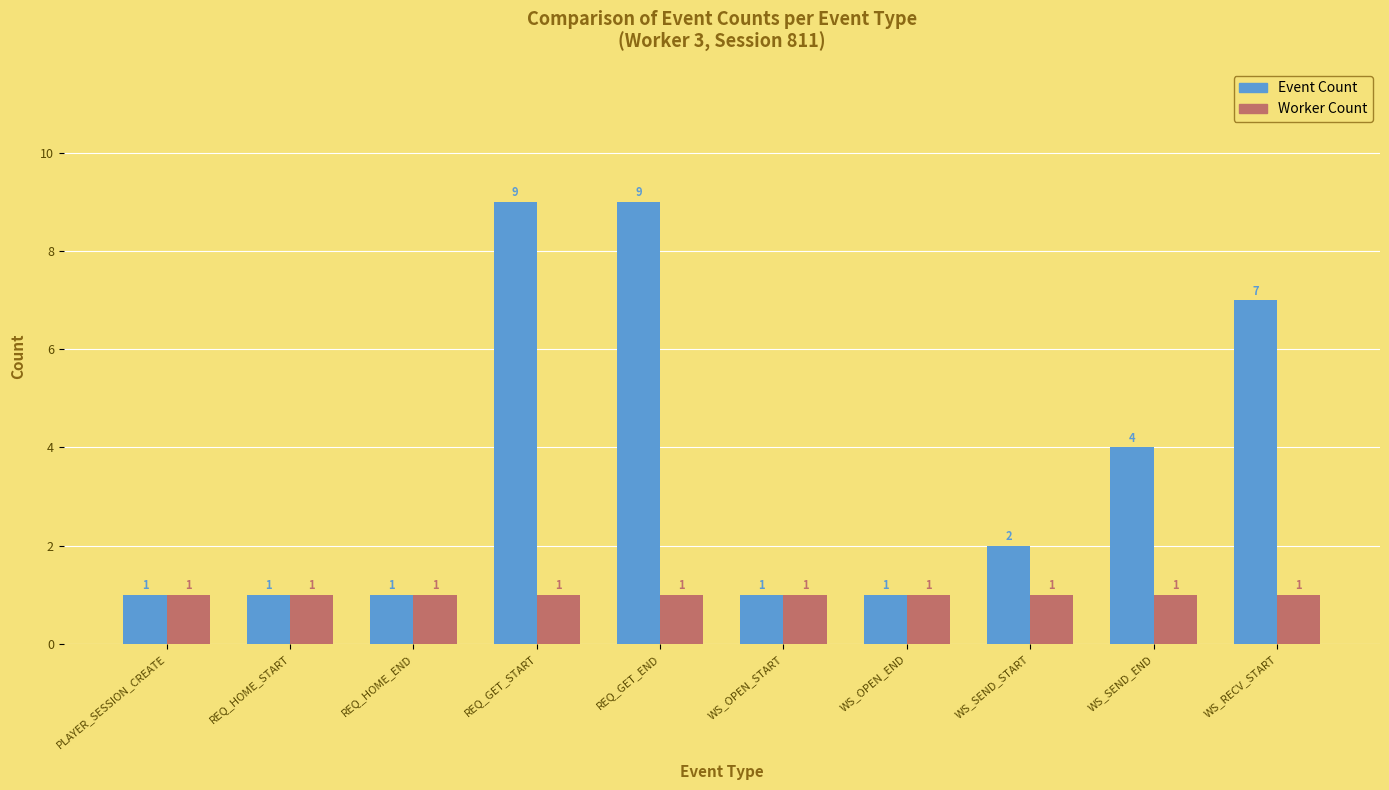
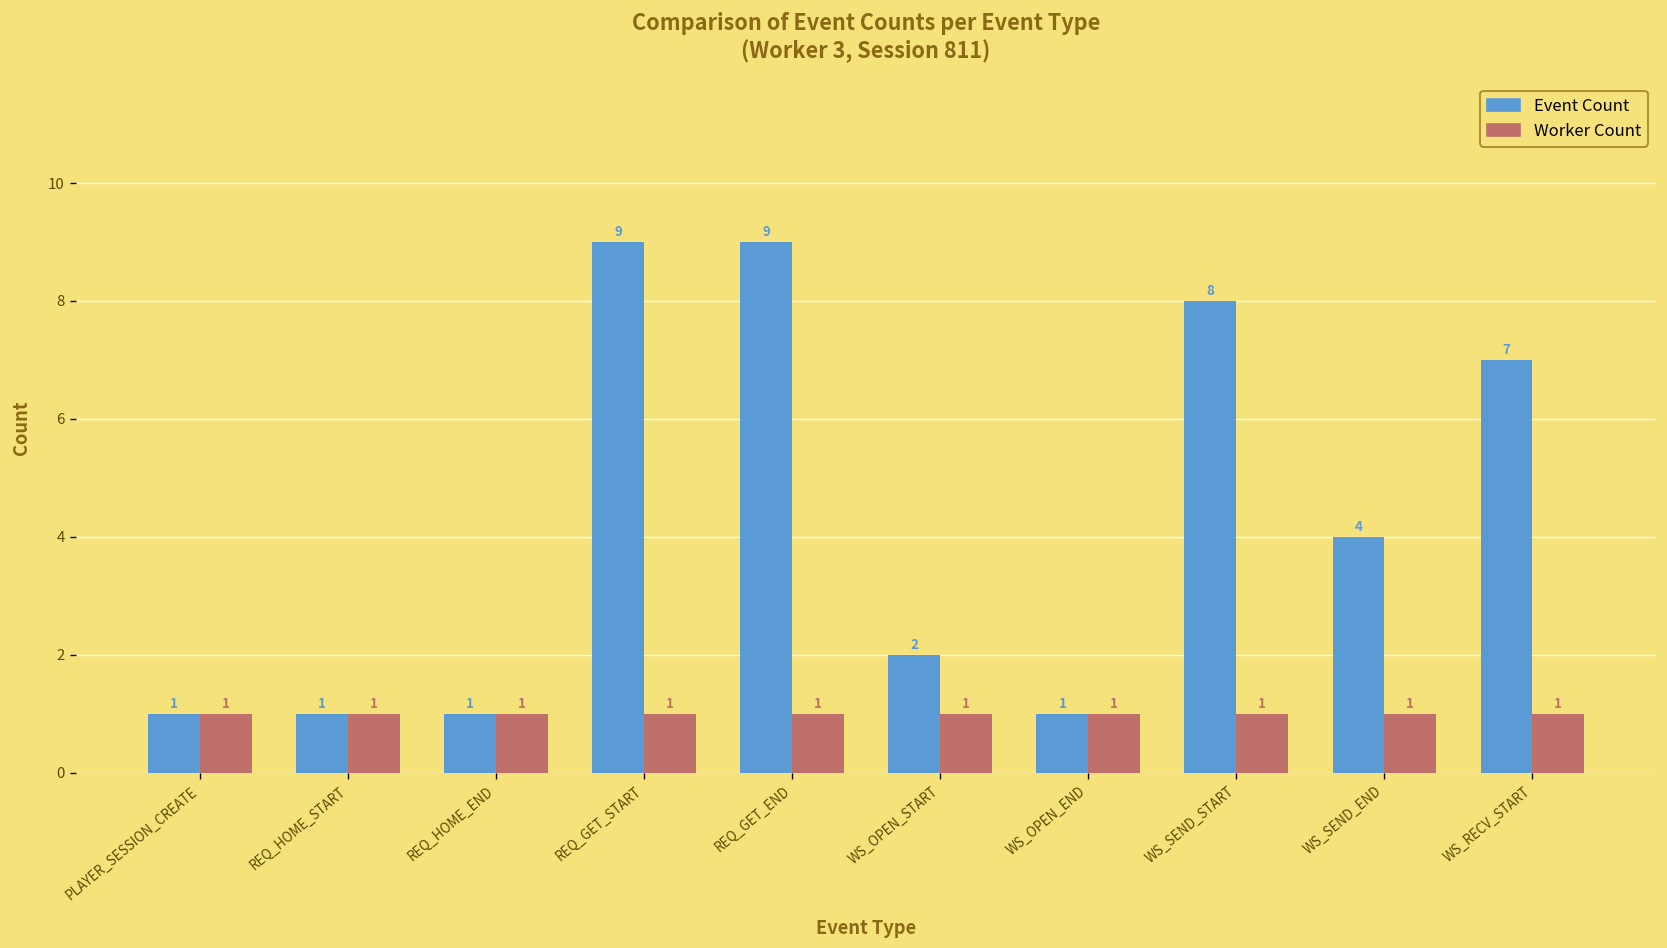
Event Count, WS_OPEN_START: 1 -> 2
Event Count, WS_SEND_START: 2 -> 8
